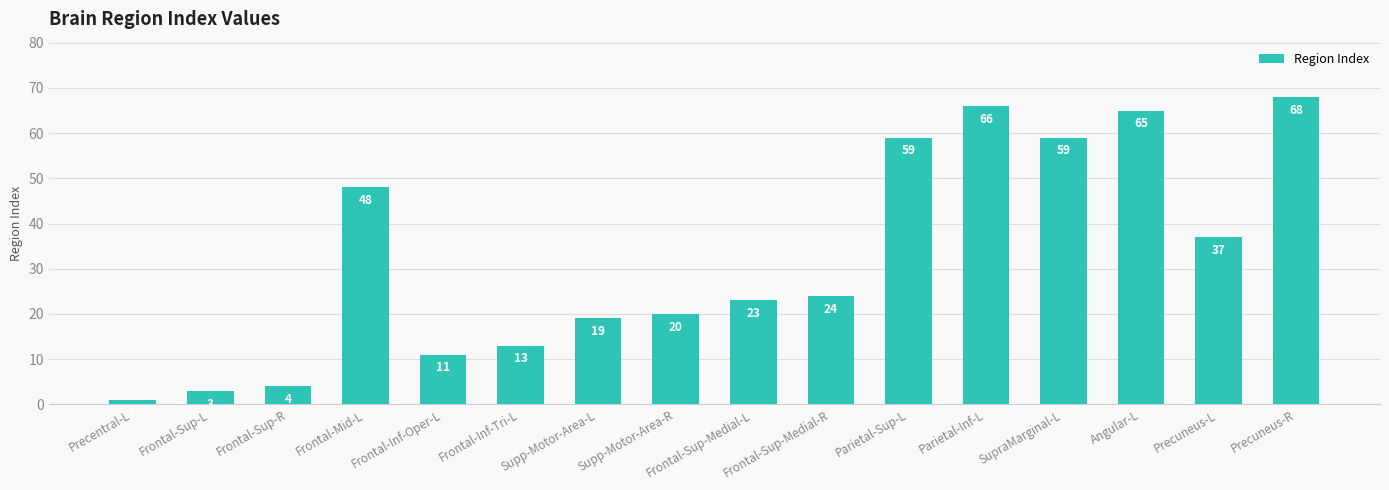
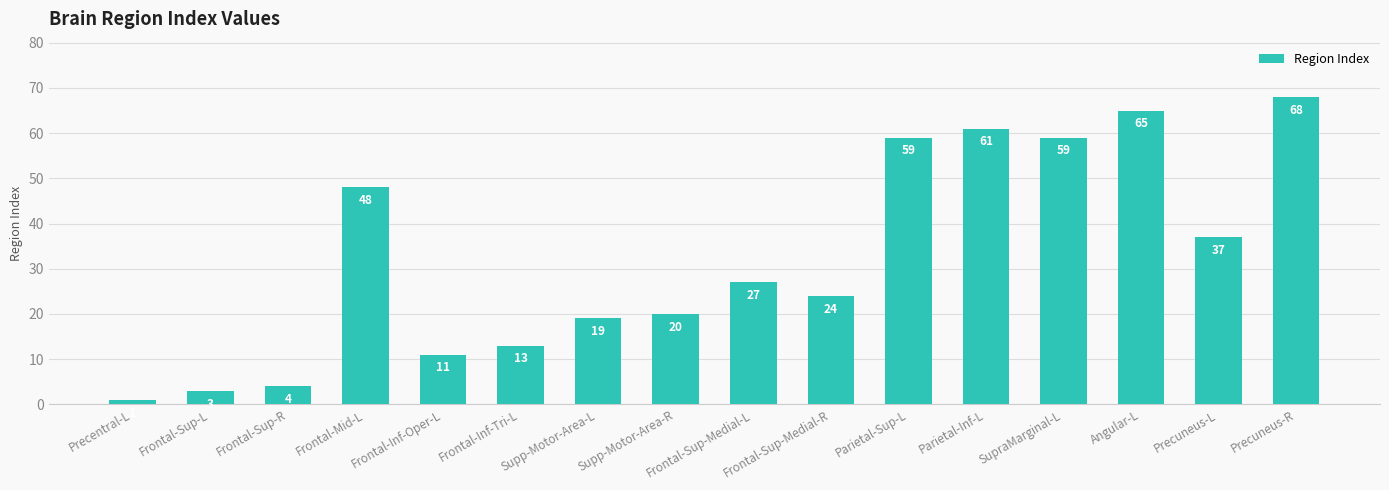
Frontal-Sup-Medial-L: 23 -> 27
Parietal-Inf-L: 66 -> 61
